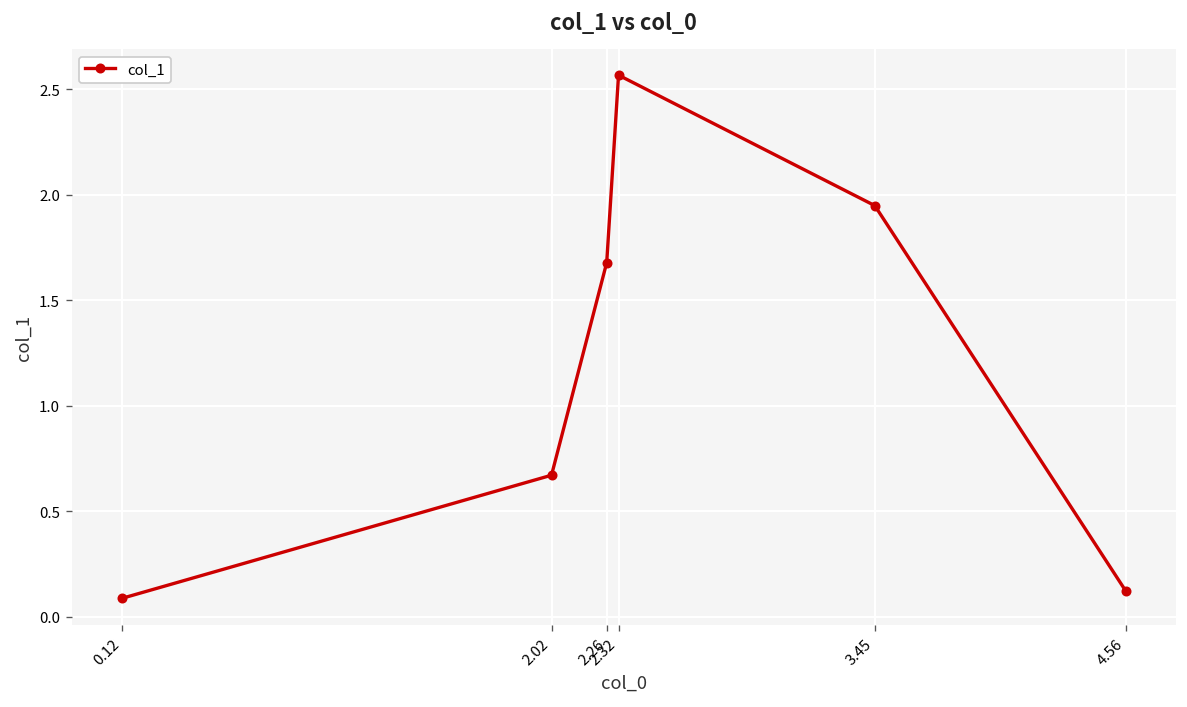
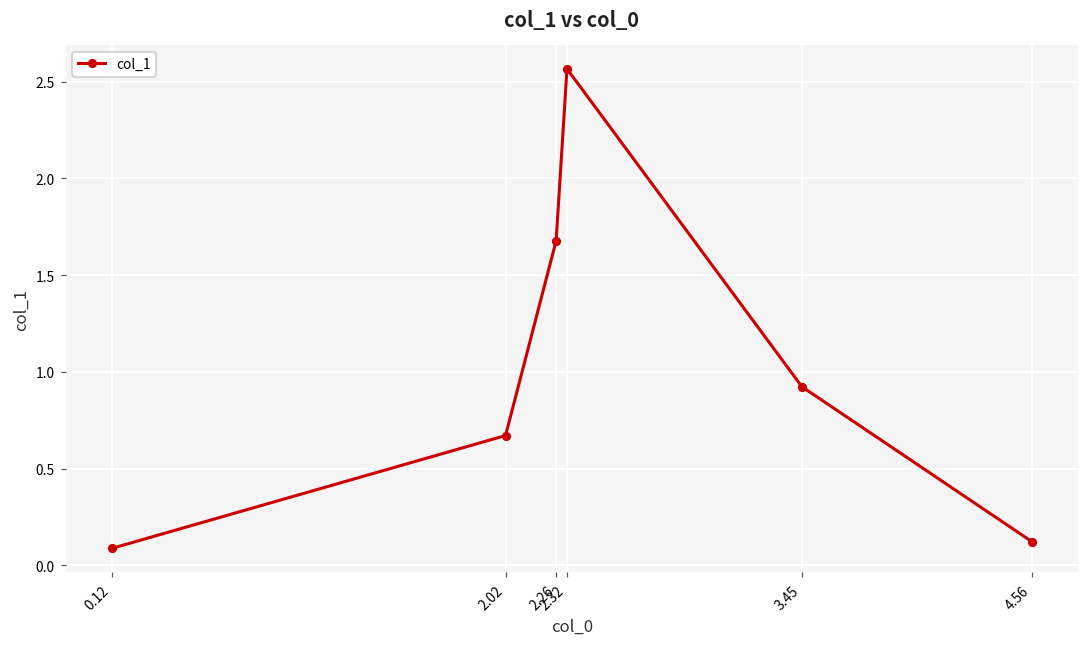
3.45: 1.95 -> 0.92
